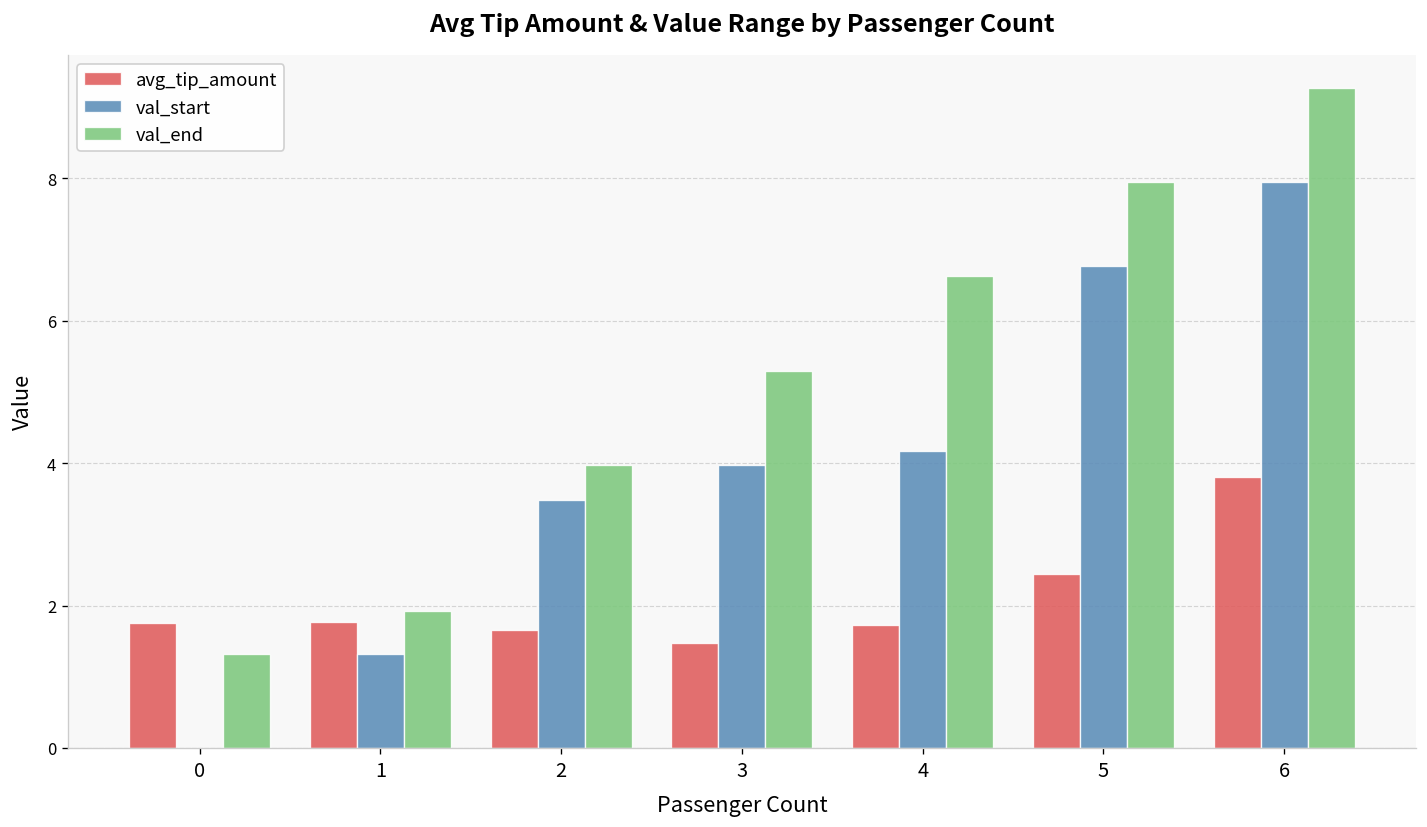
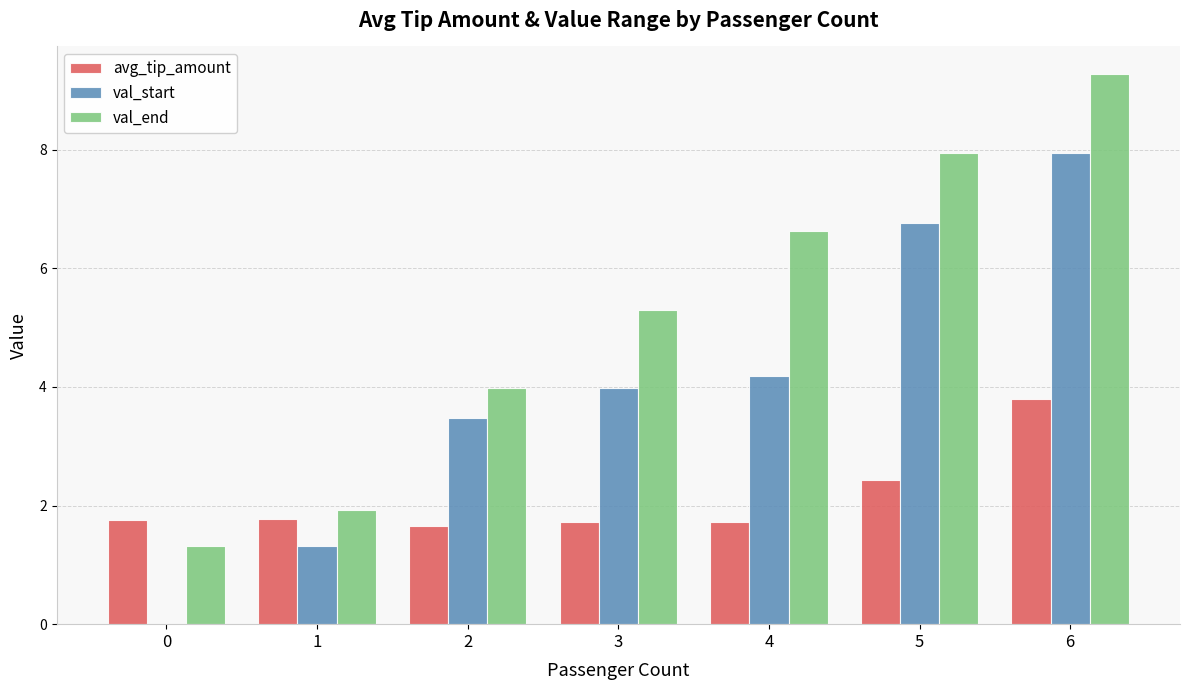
avg_tip_amount, 3: 1.5 -> 1.7
